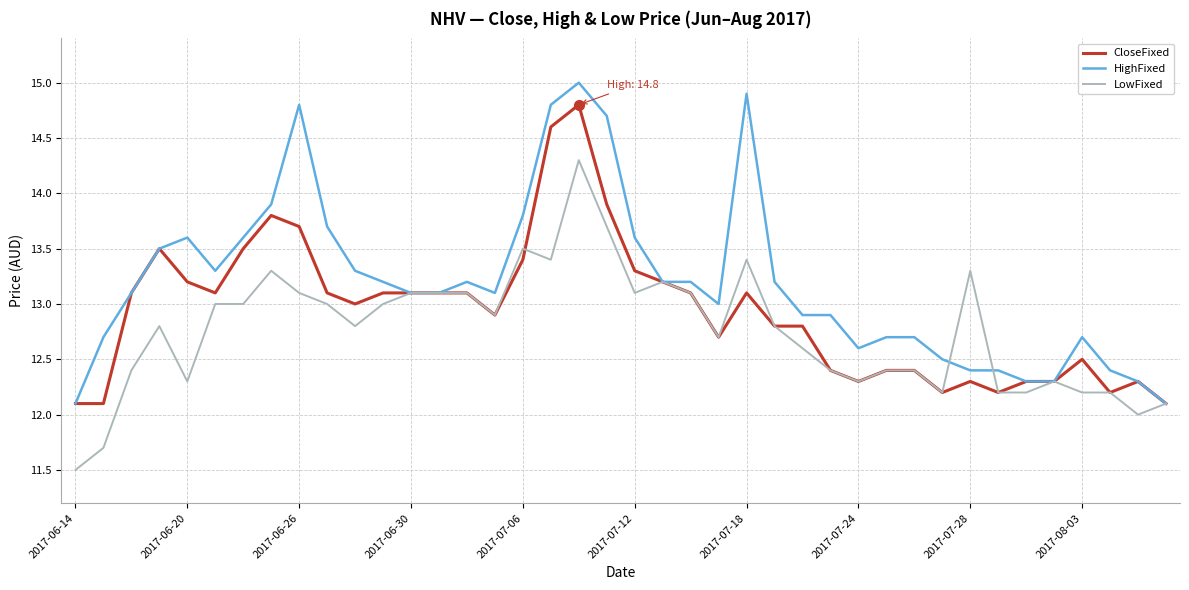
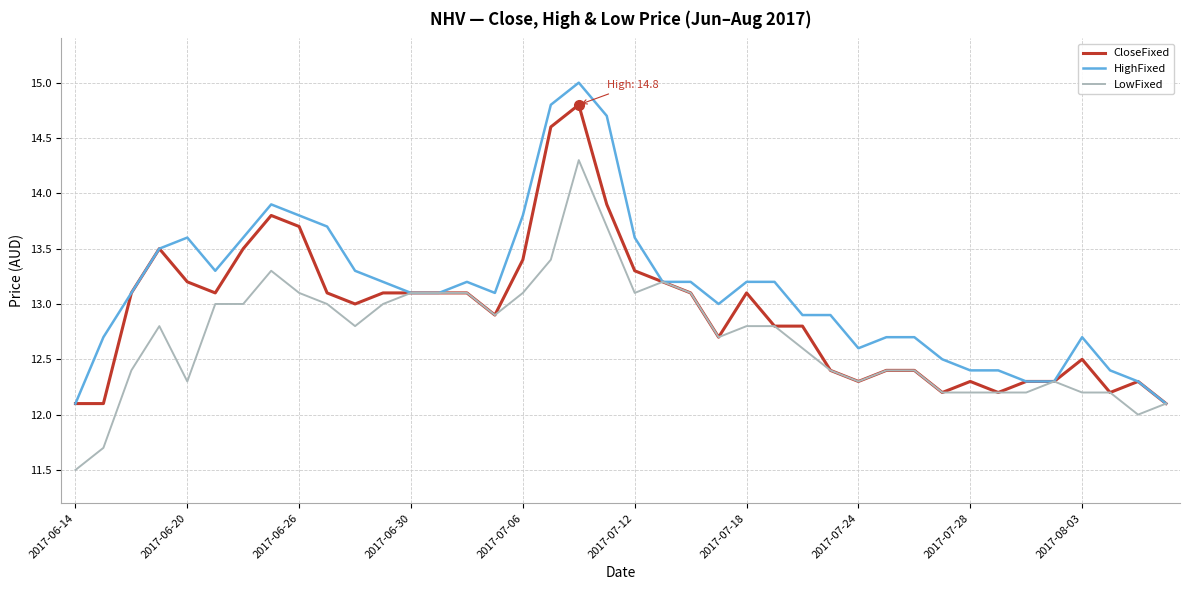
HighFixed, 2017-06-26: 14.8 -> 13.8
LowFixed, 2017-07-06: 13.5 -> 13.1
HighFixed, 2017-07-18: 14.9 -> 13.2
LowFixed, 2017-07-18: 13.4 -> 12.8
LowFixed, 2017-07-28: 13.3 -> 12.2
